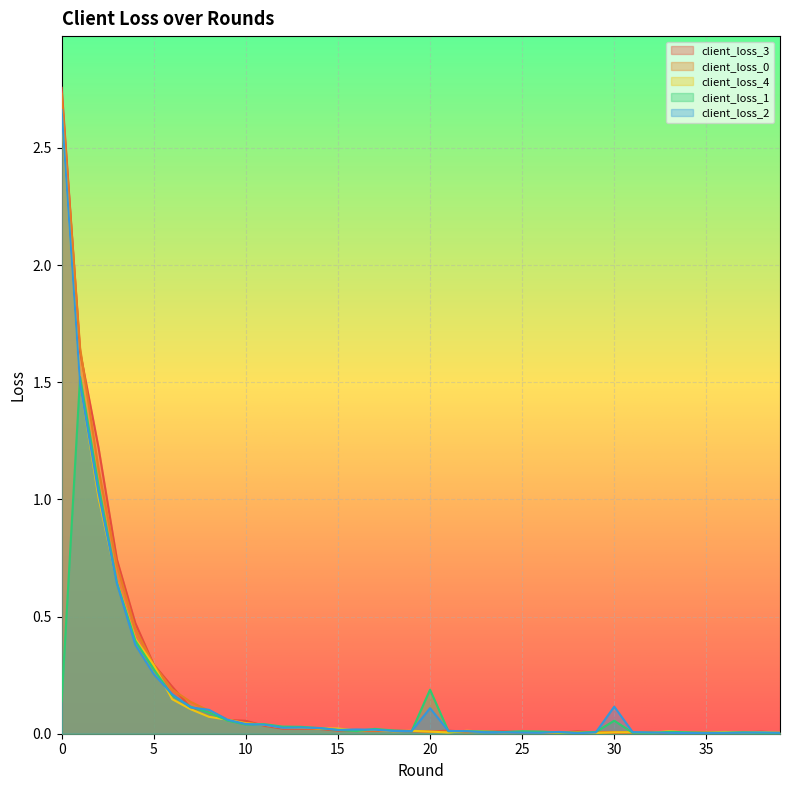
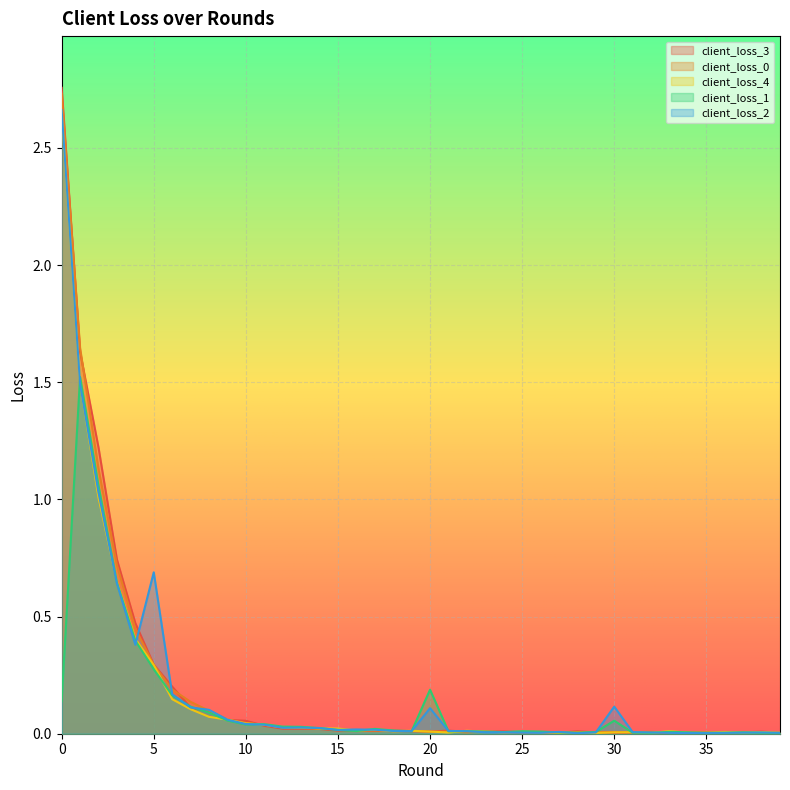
client_loss_2, 5: 0.25 -> 0.69
